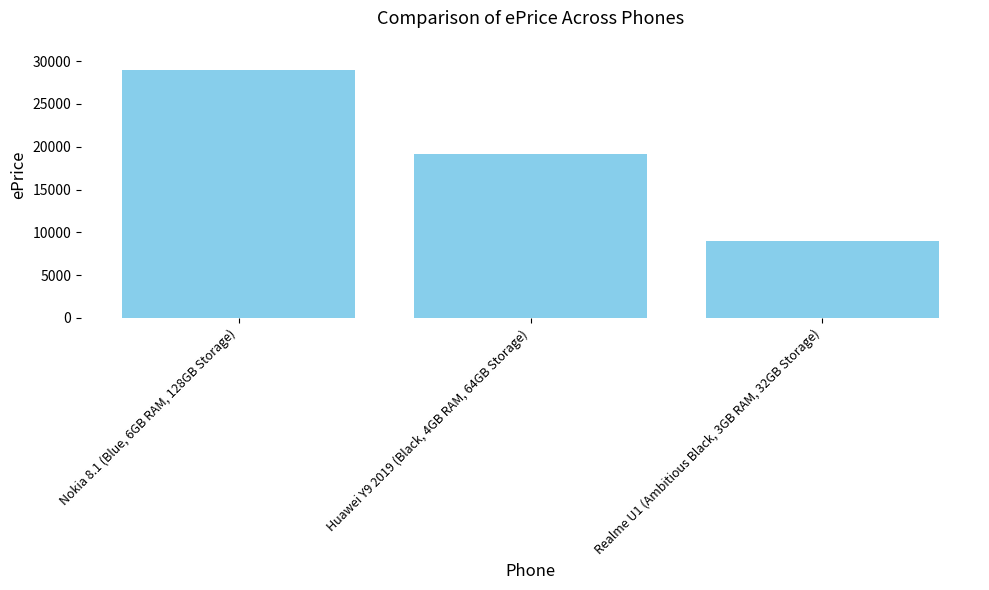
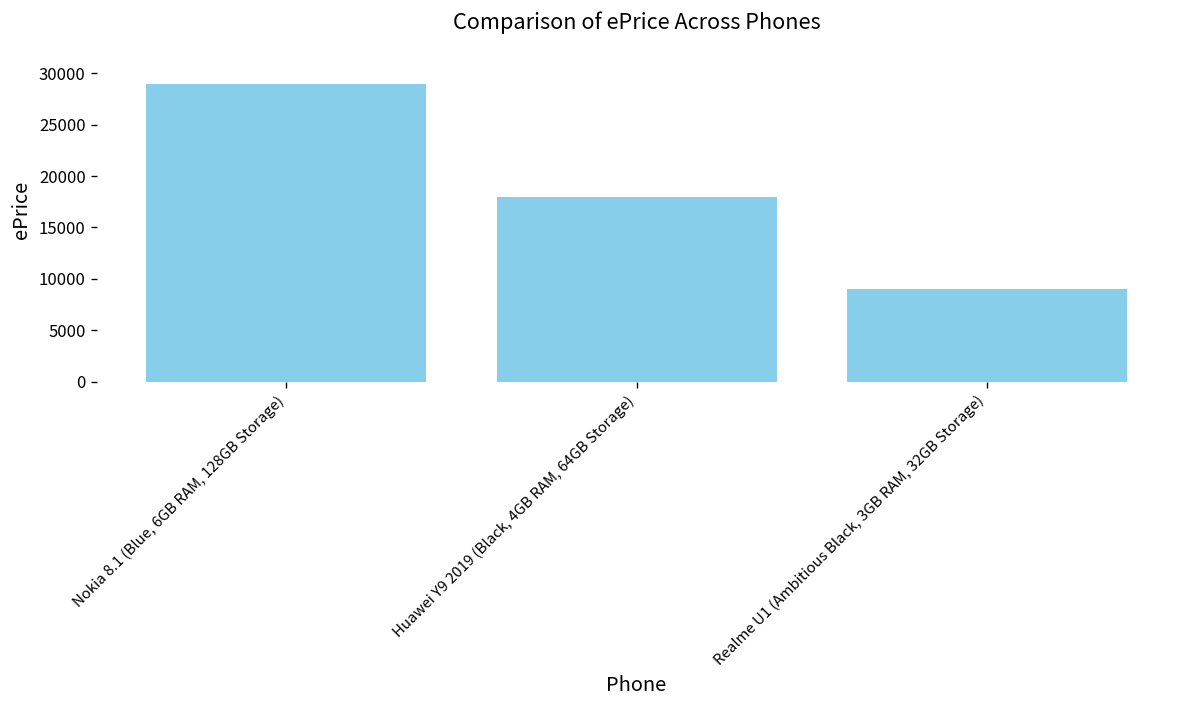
Huawei Y9 2019 (Black, 4GB RAM, 64GB Storage): 19000 -> 18000
